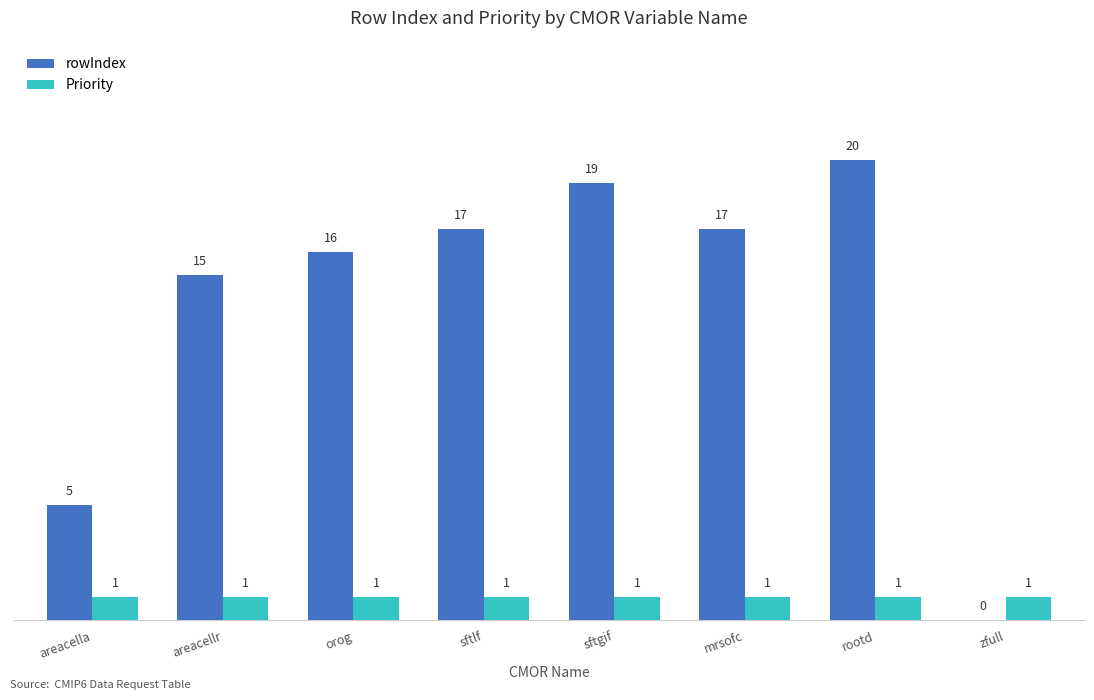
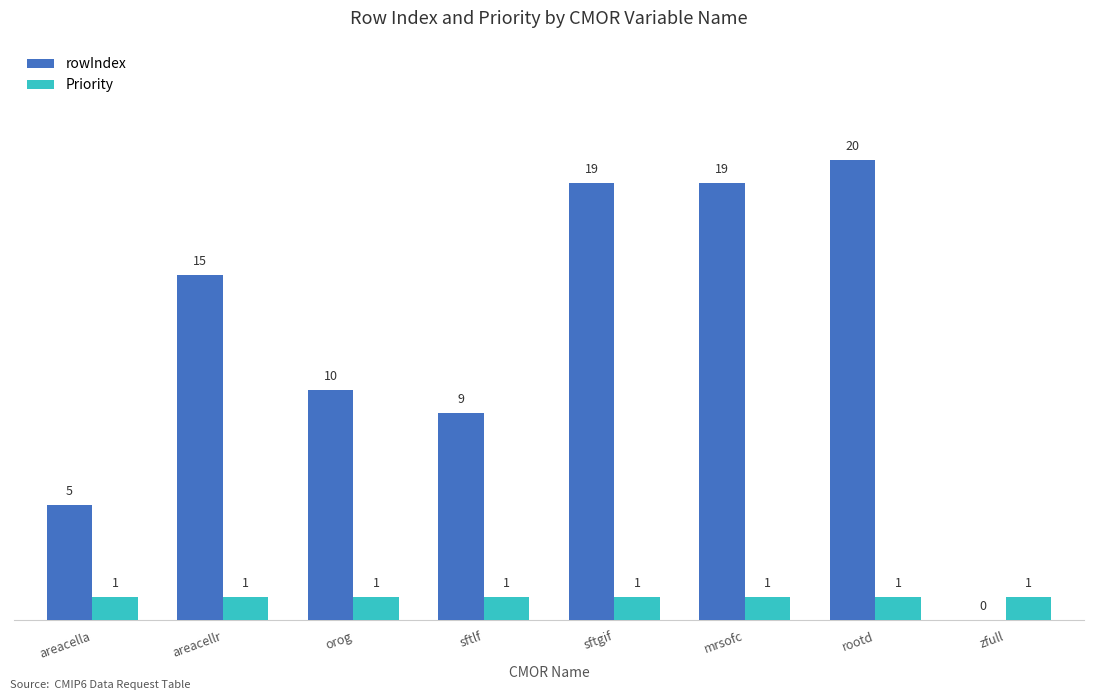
rowIndex, orog: 16 -> 10
rowIndex, sftlf: 17 -> 9
rowIndex, mrsofc: 17 -> 19
